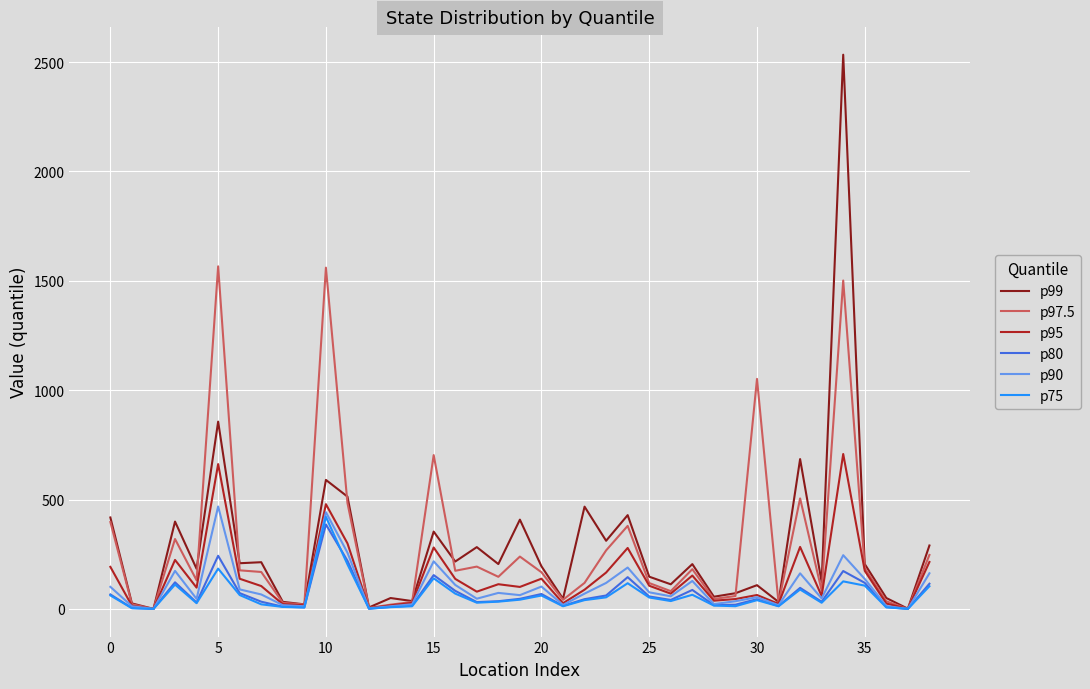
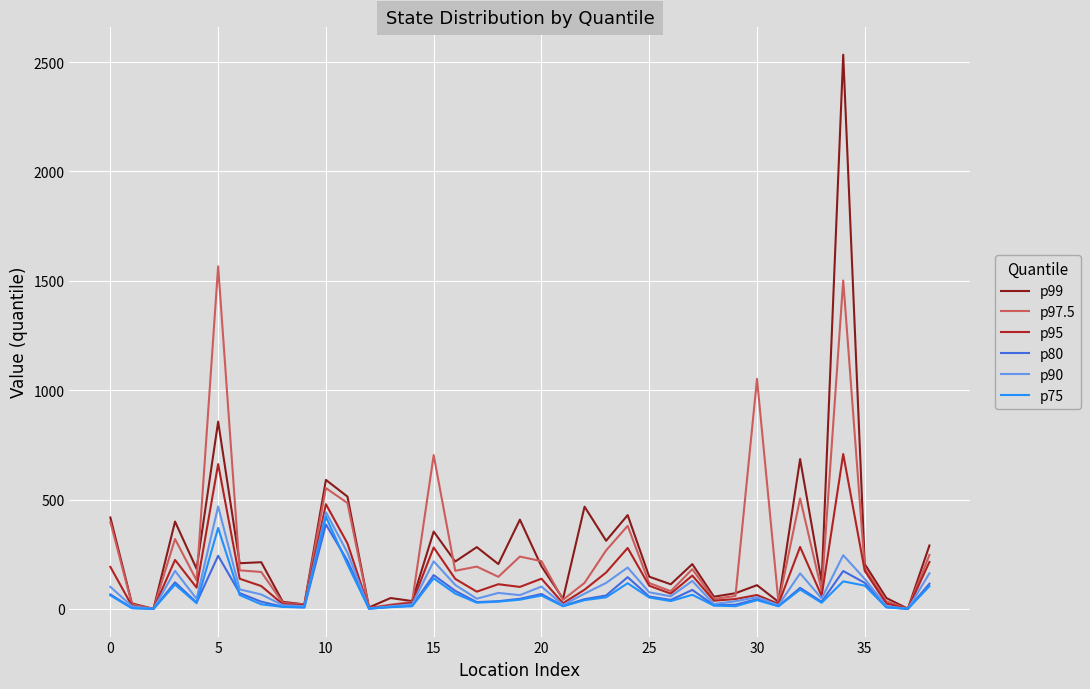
p75, 5: 180 -> 370
p97.5, 10: 1560 -> 550
p97.5, 20: 170 -> 220
